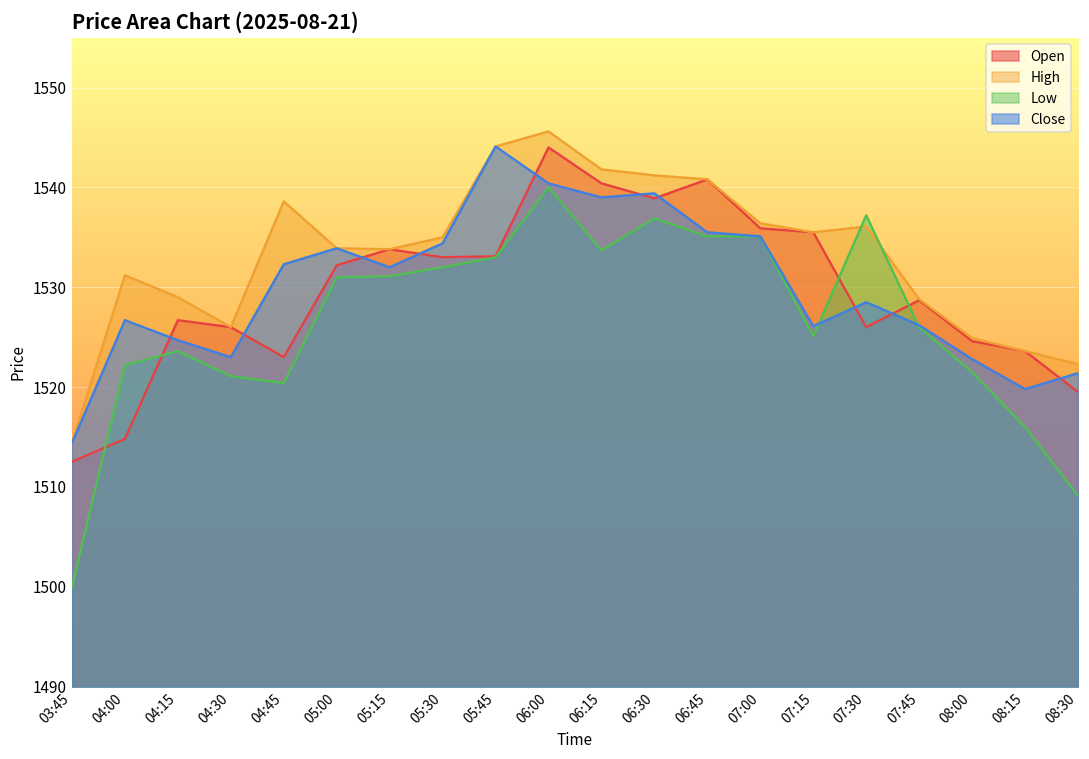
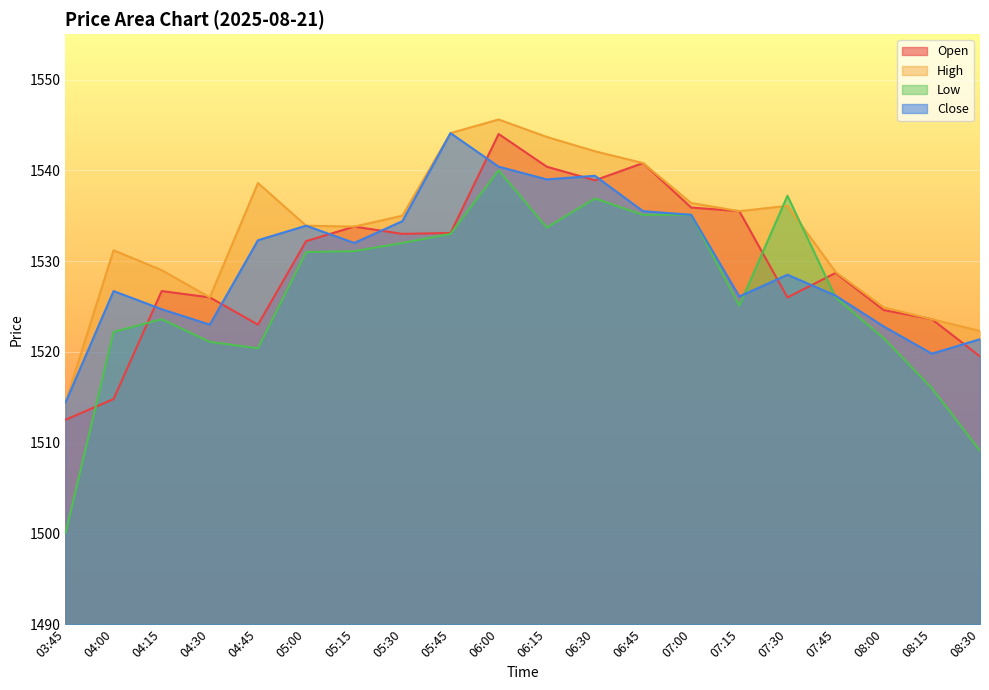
High, 06:15: 1542 -> 1544
High, 06:30: 1541 -> 1542
